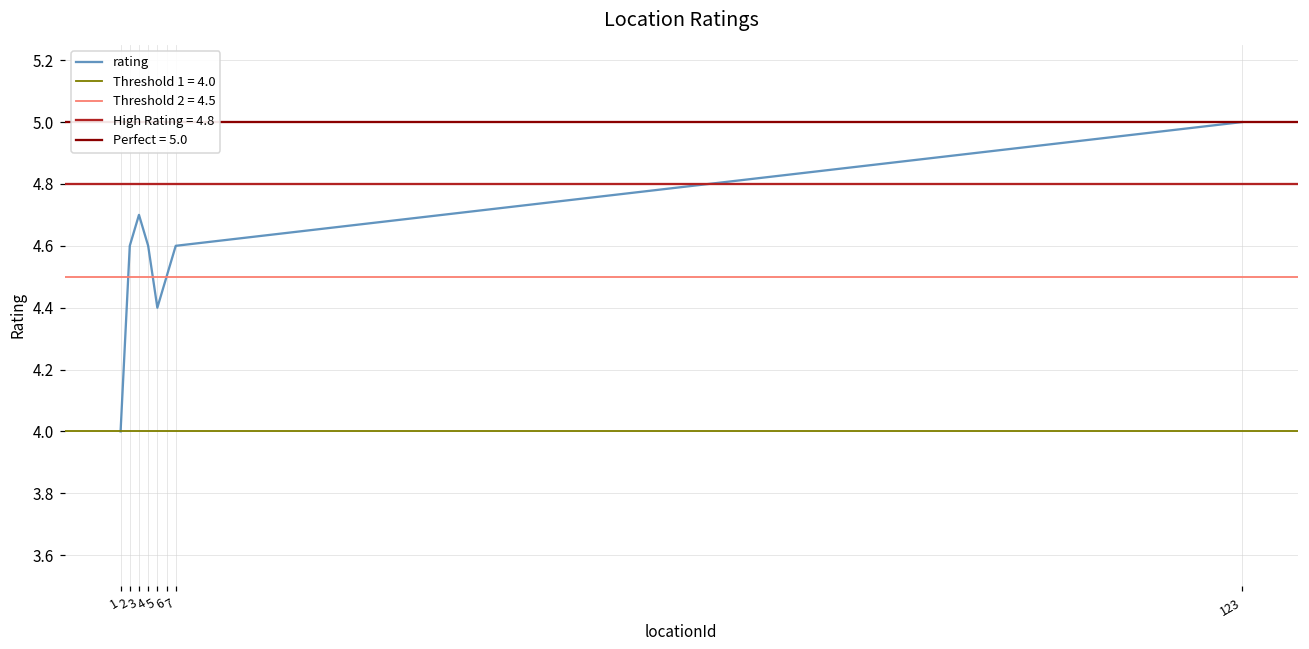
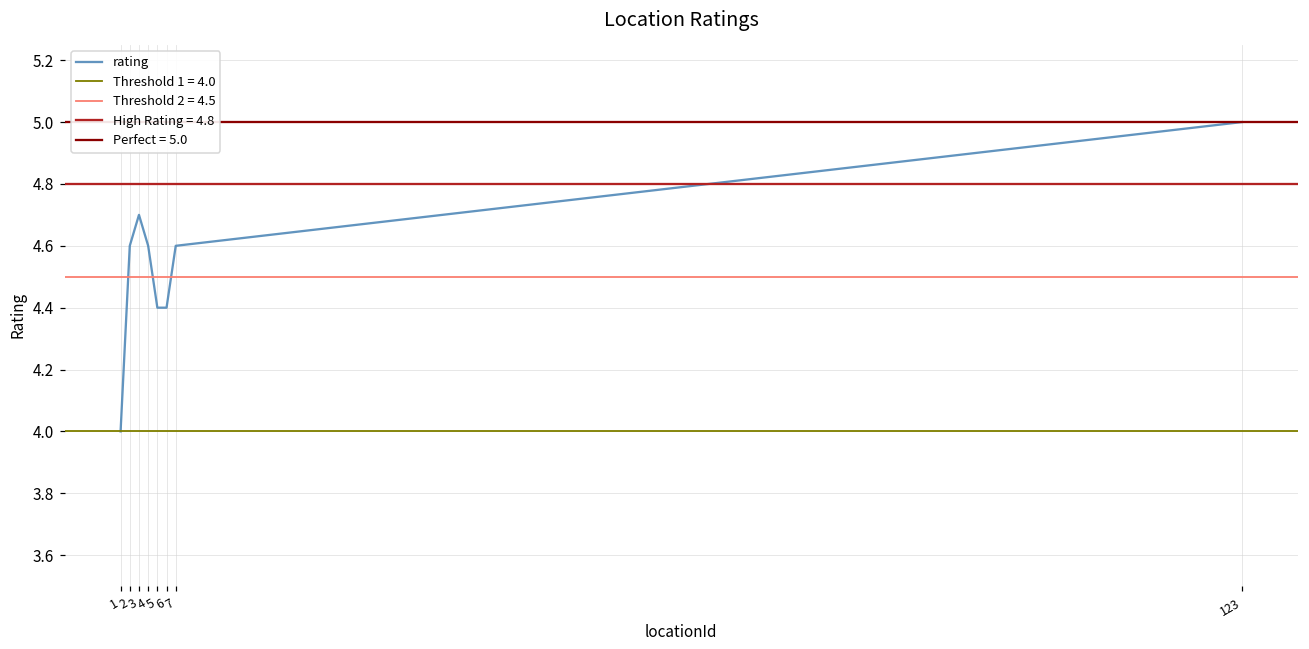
6: 4.5 -> 4.4
